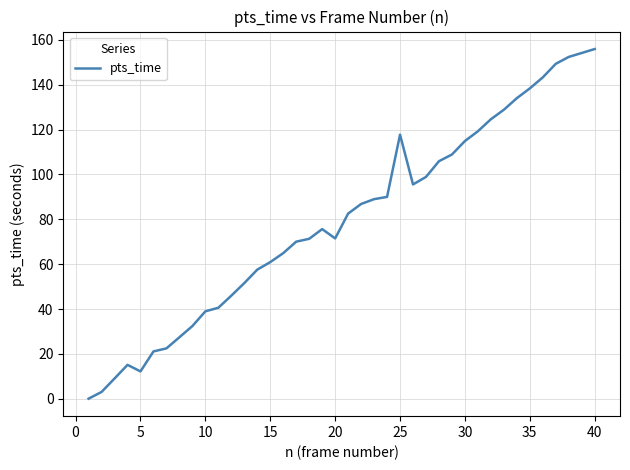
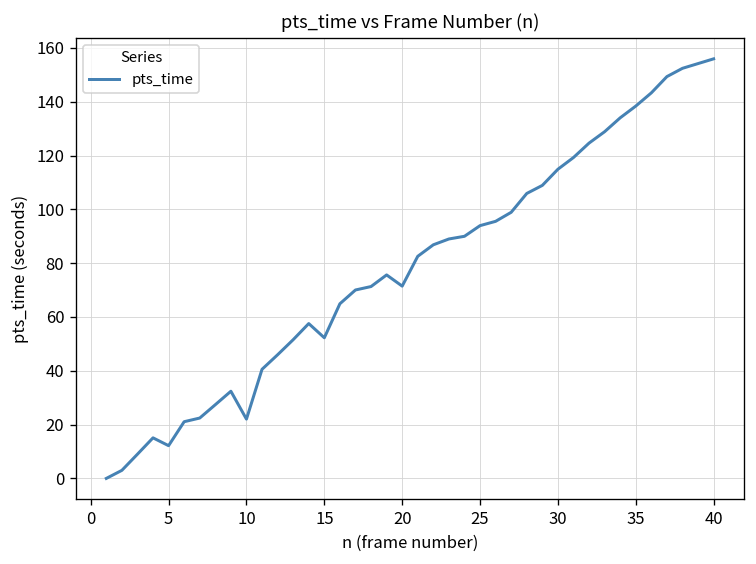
10: 39 -> 22
15: 61 -> 52
25: 118 -> 94
